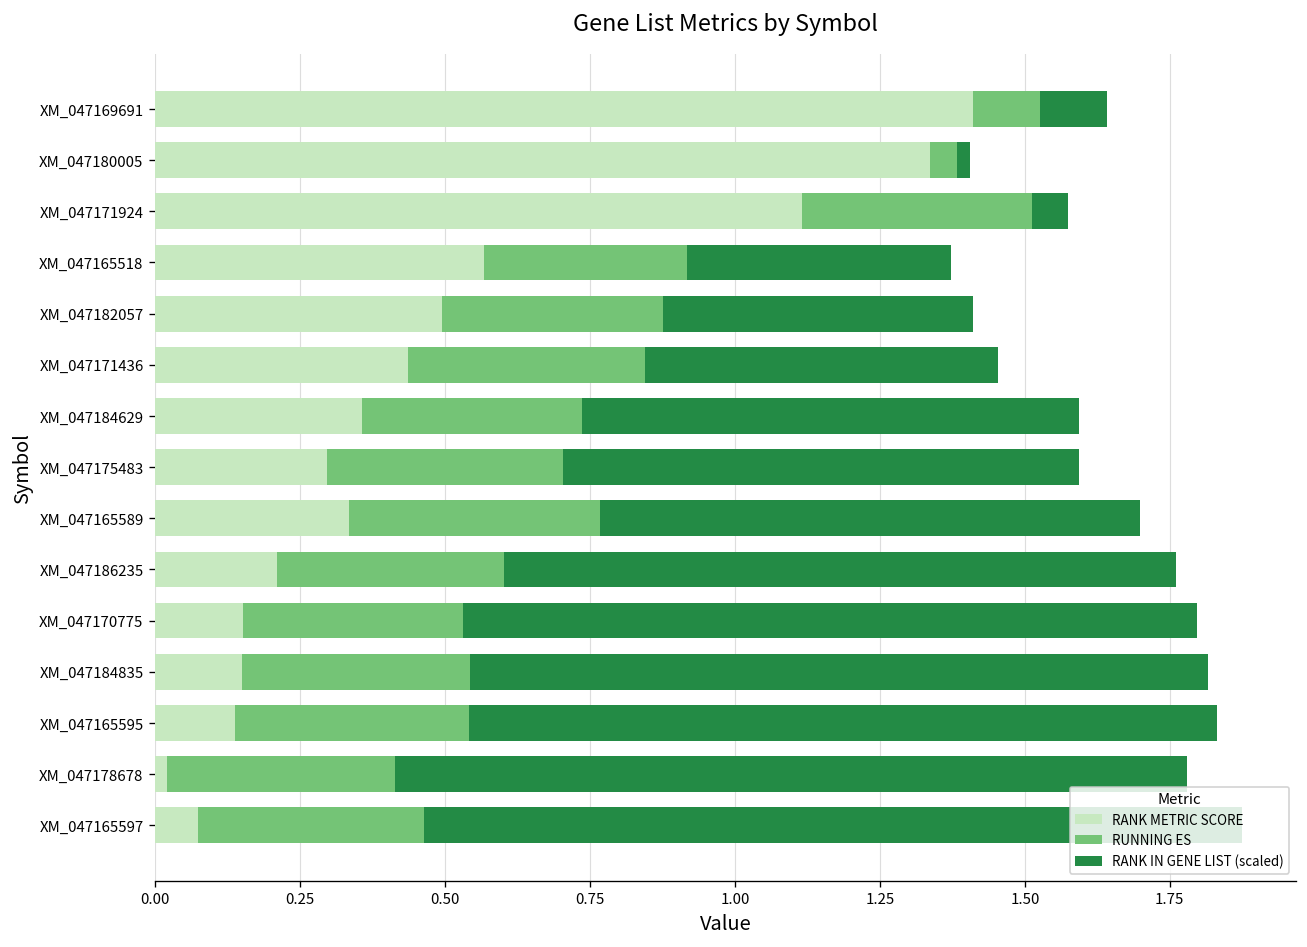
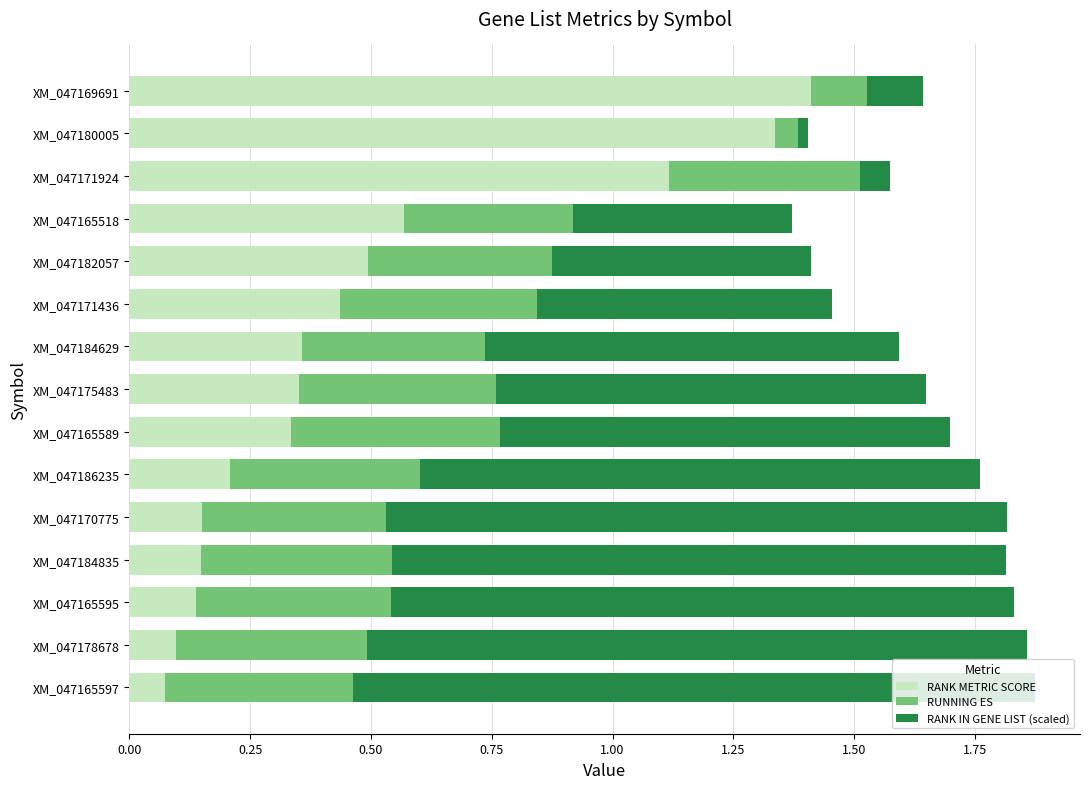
RANK METRIC SCORE, XM_047175483: 0.30 -> 0.35
RANK IN GENE LIST (scaled), XM_047170775: 1.27 -> 1.29
RANK METRIC SCORE, XM_047178678: 0.02 -> 0.10
